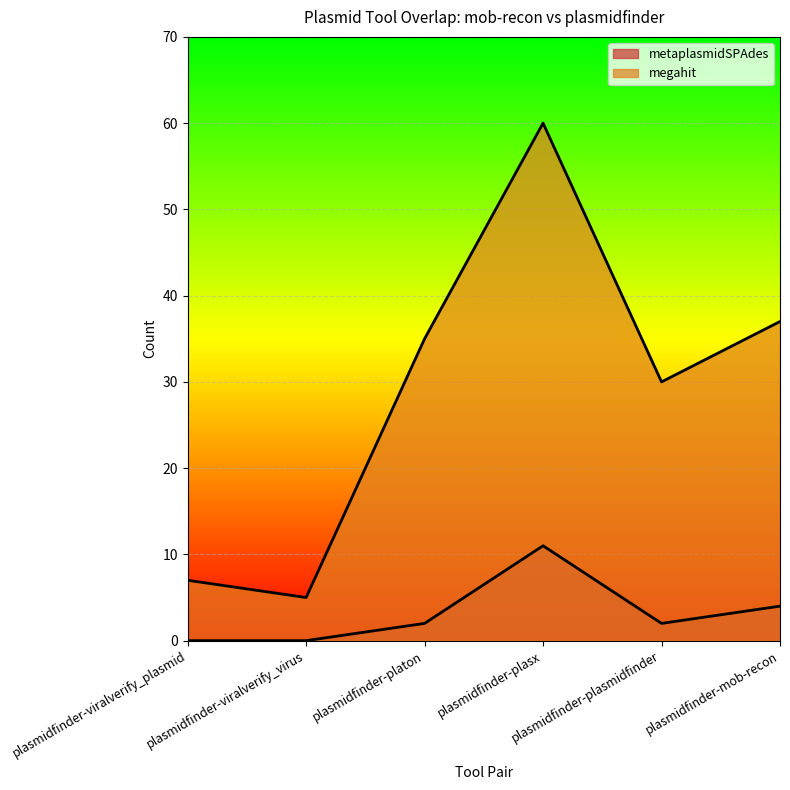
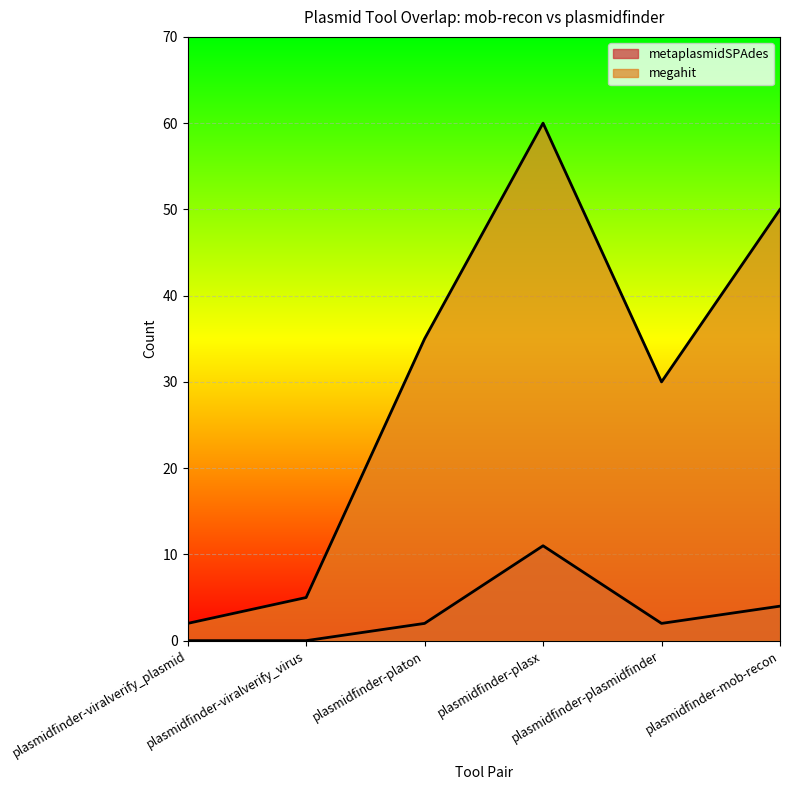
megahit, plasmidfinder-viralverify_plasmid: 7 -> 2
megahit, plasmidfinder-mob-recon: 37 -> 50
